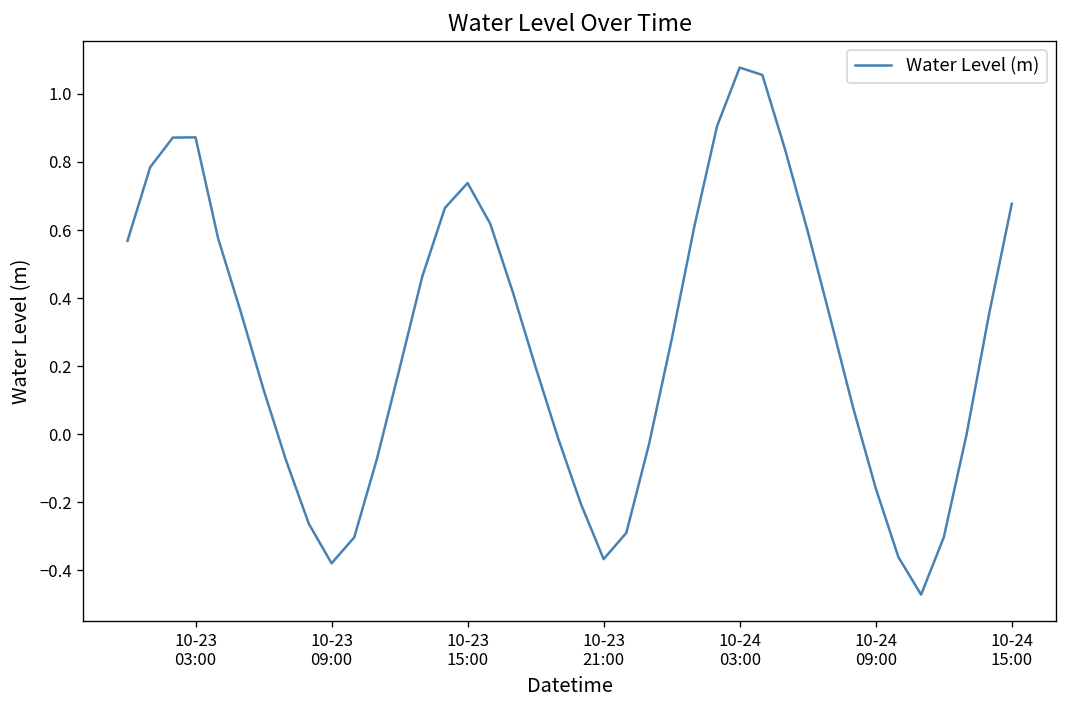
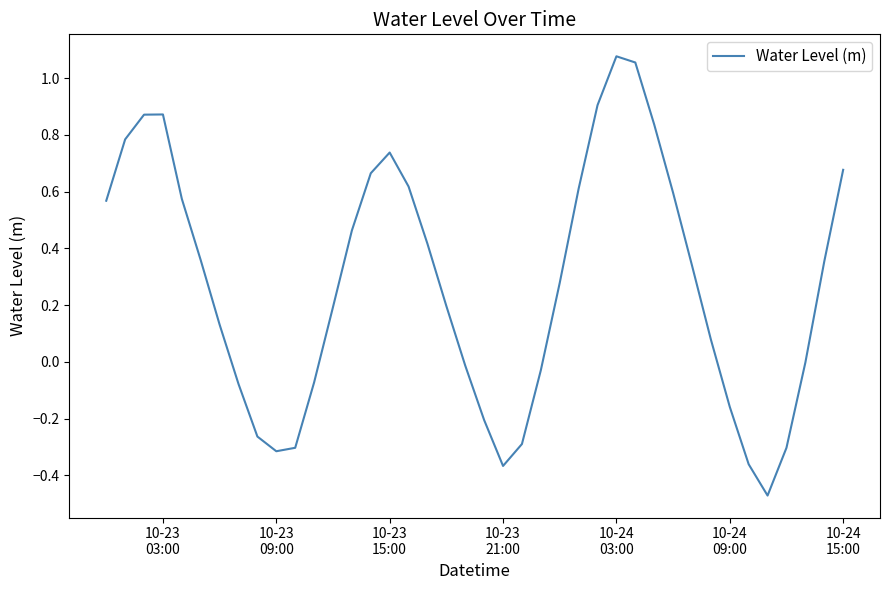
10-23 09:00: -0.38 -> -0.32
